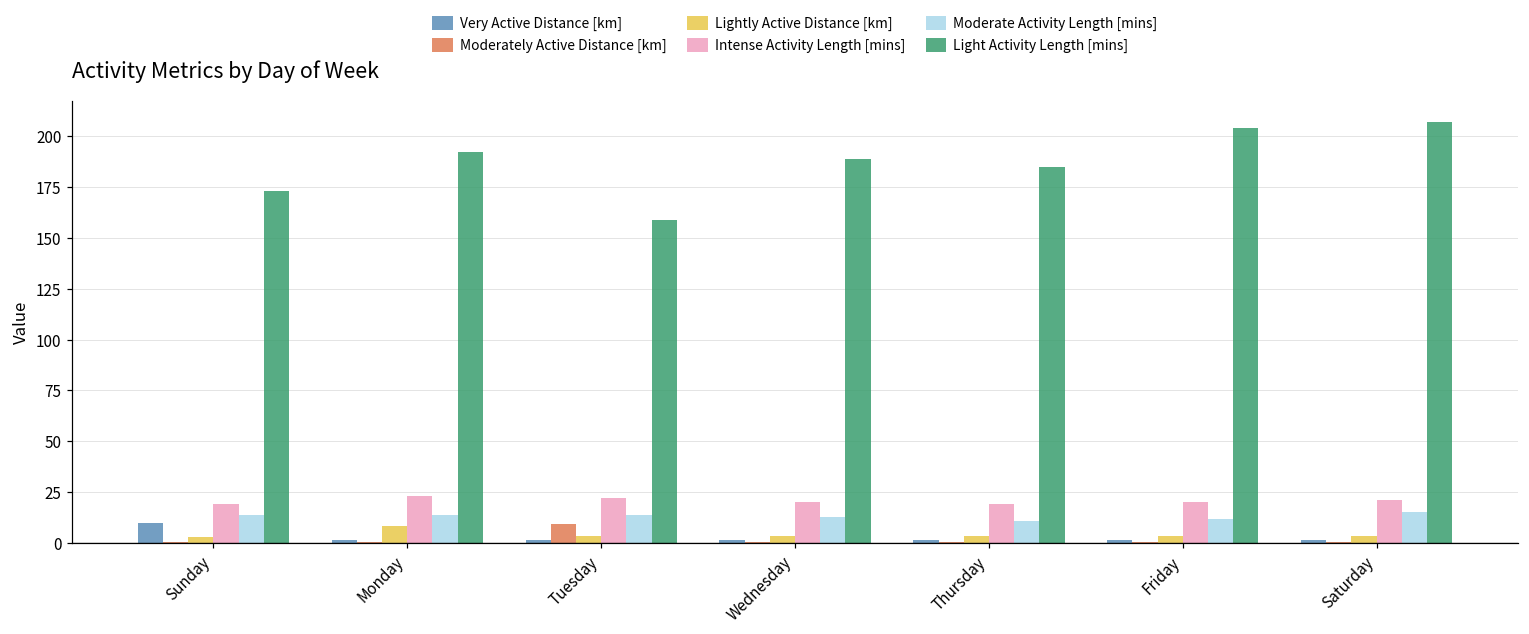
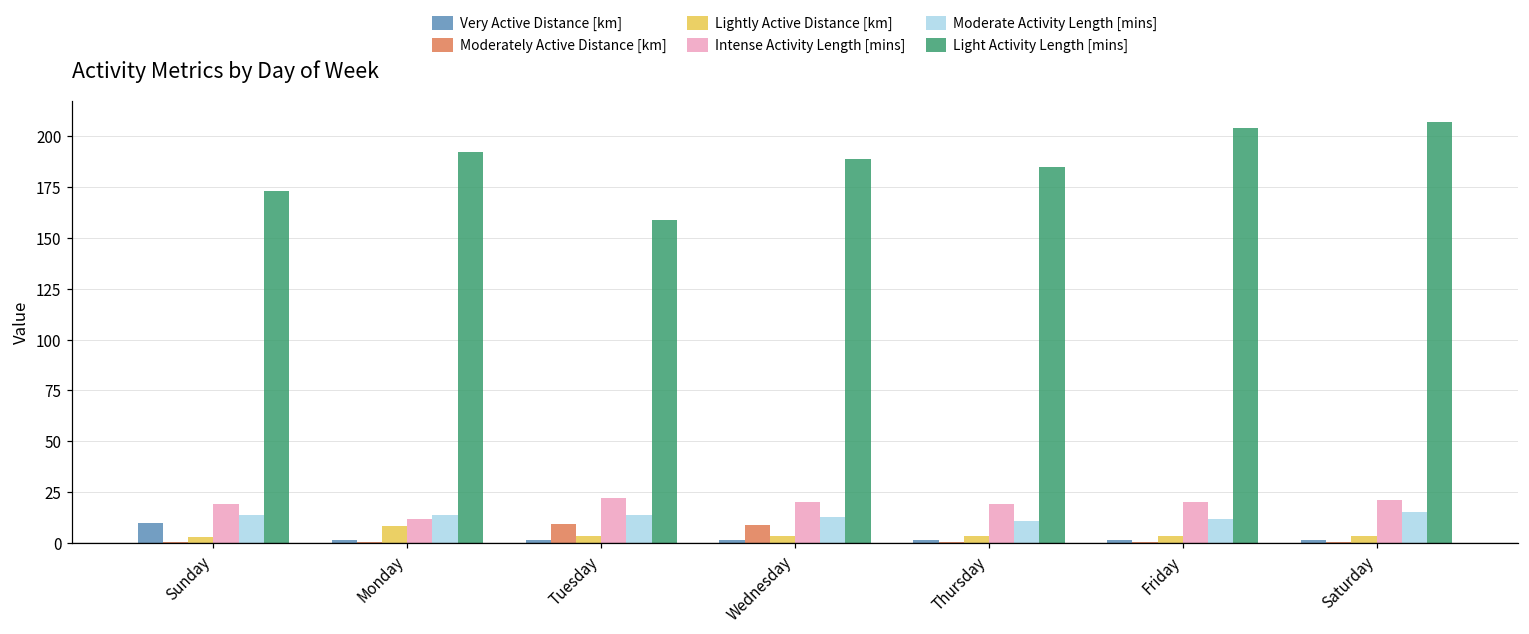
Intense Activity Length [mins], Monday: 23 -> 12
Moderately Active Distance [km], Wednesday: 1 -> 9
